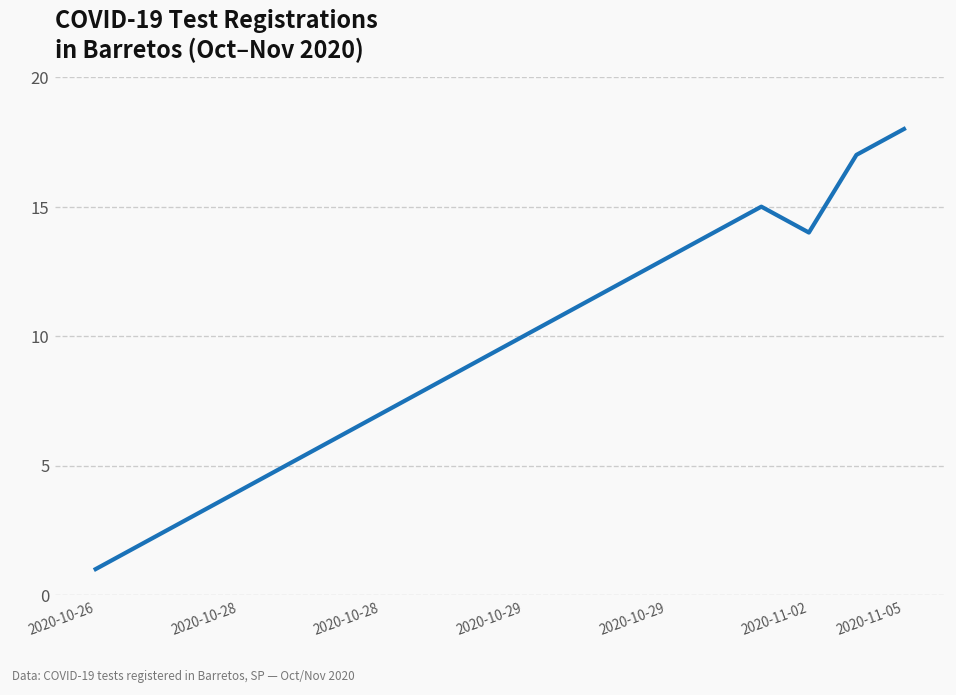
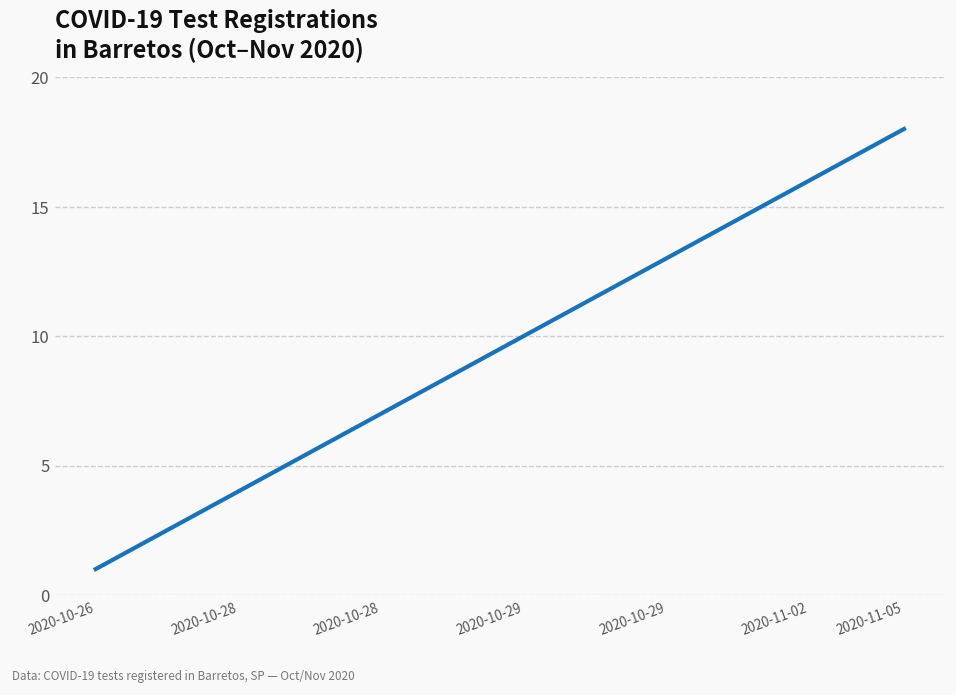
2020-11-02: 14 -> 16
